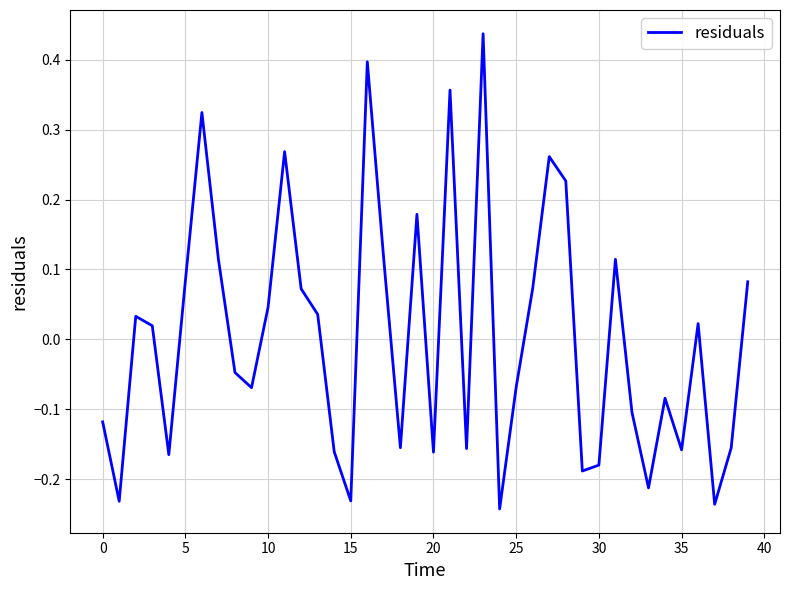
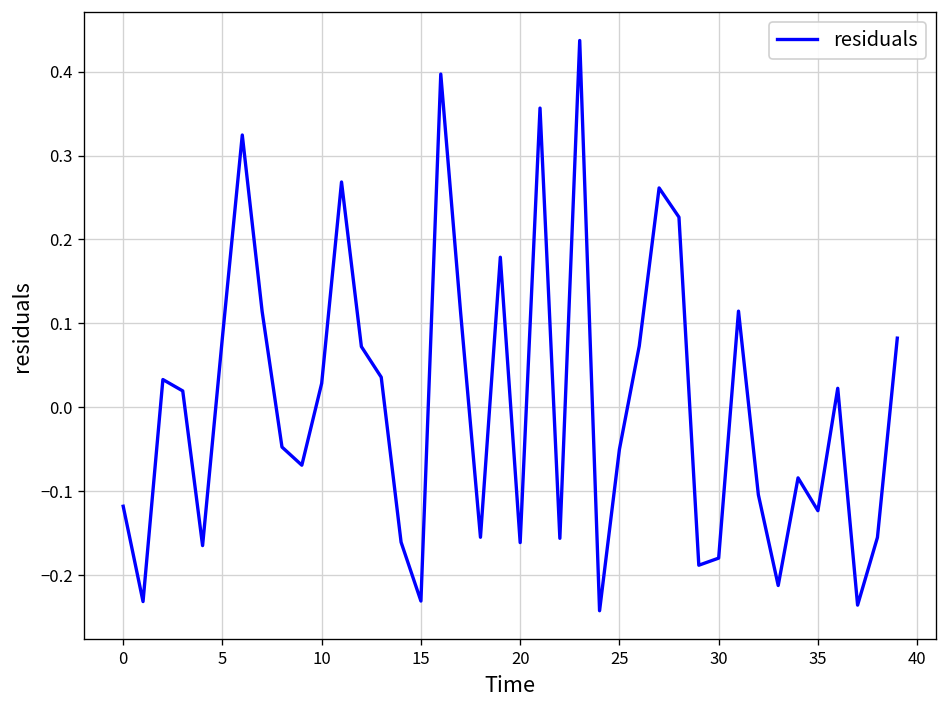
10: 0.05 -> 0.03
25: -0.07 -> -0.05
35: -0.16 -> -0.12
